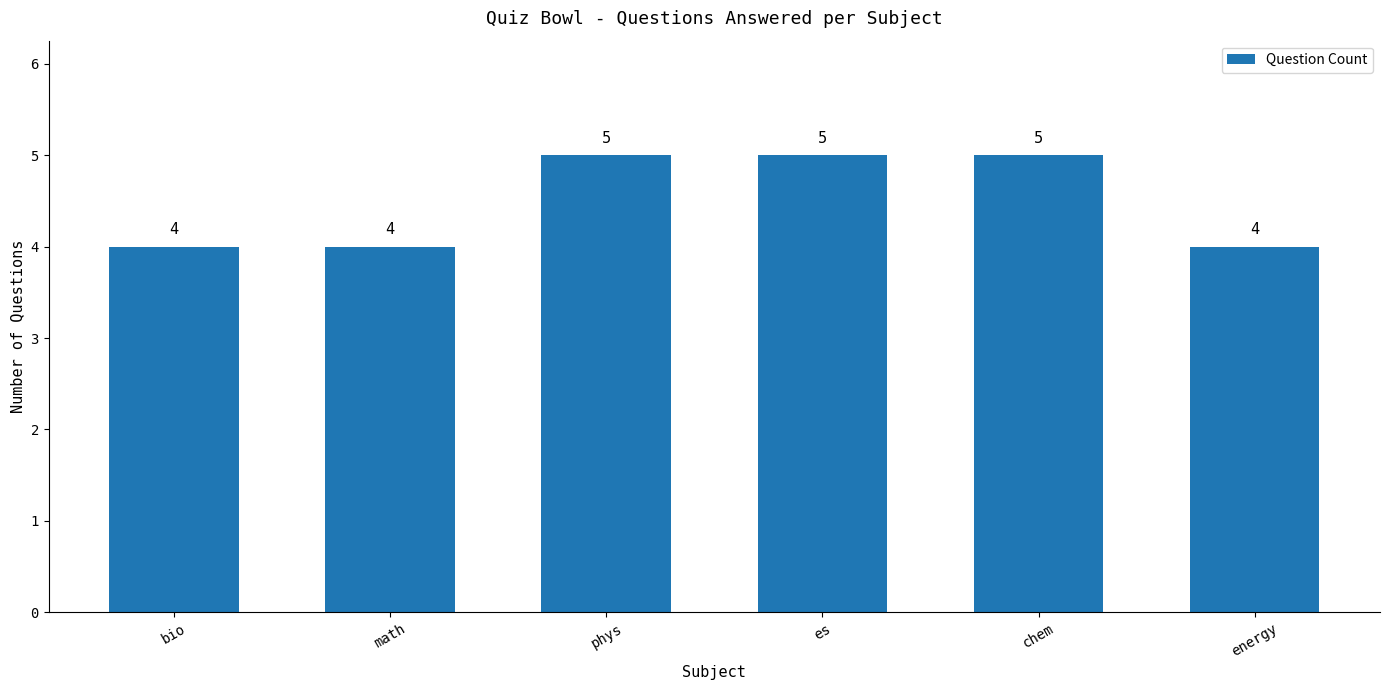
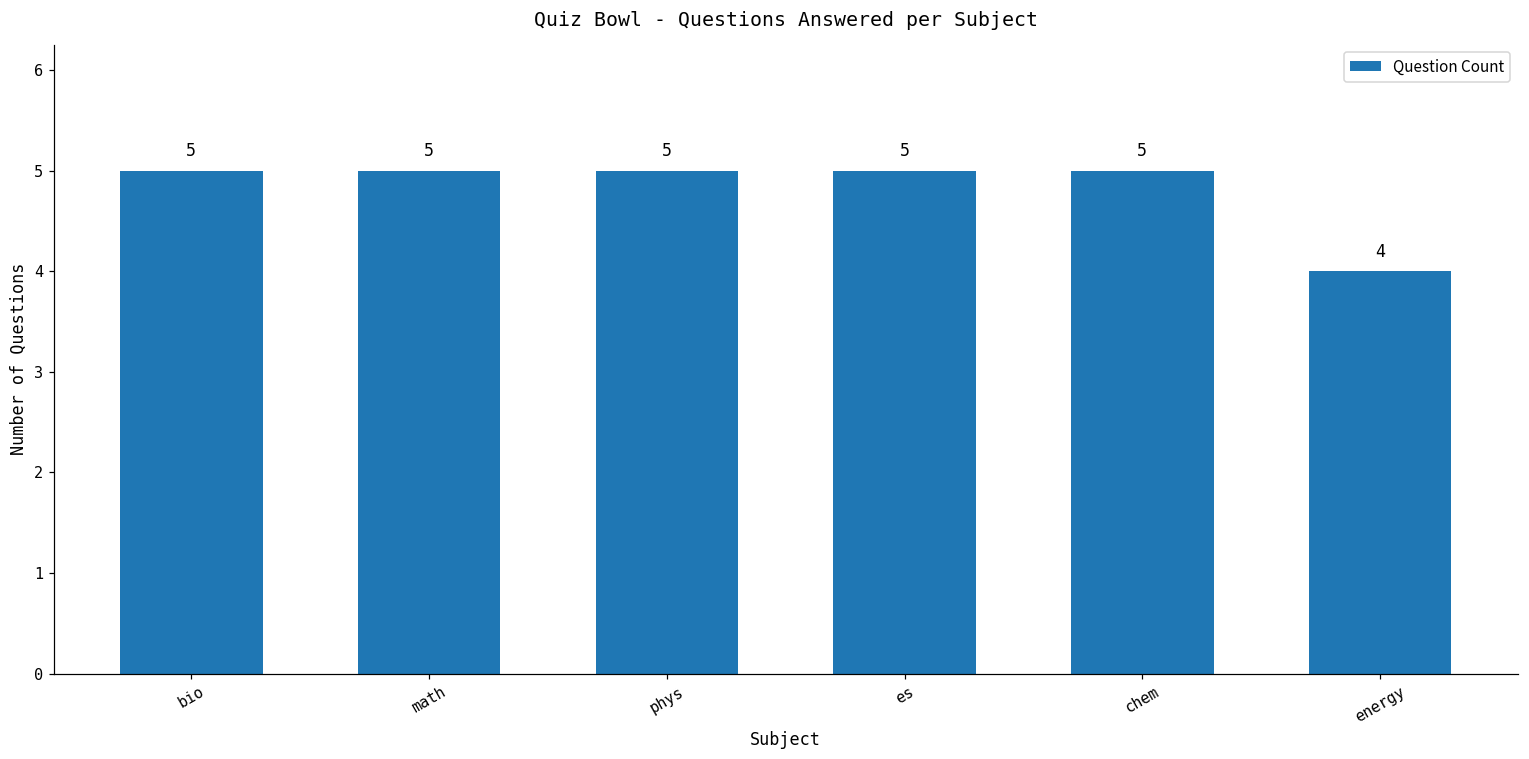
bio: 4 -> 5
math: 4 -> 5
